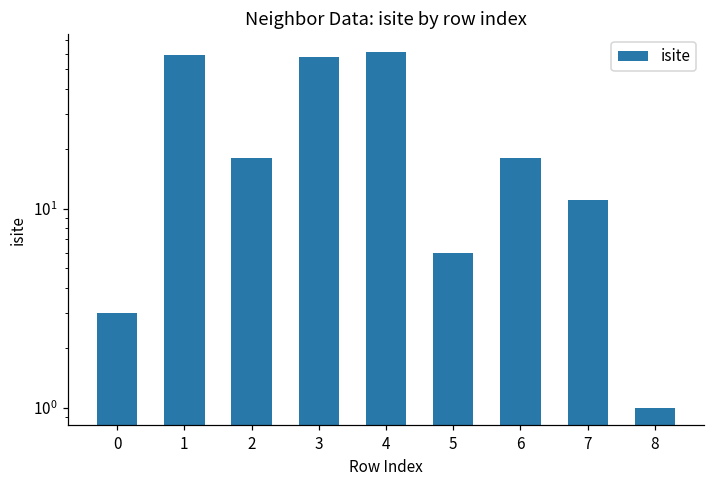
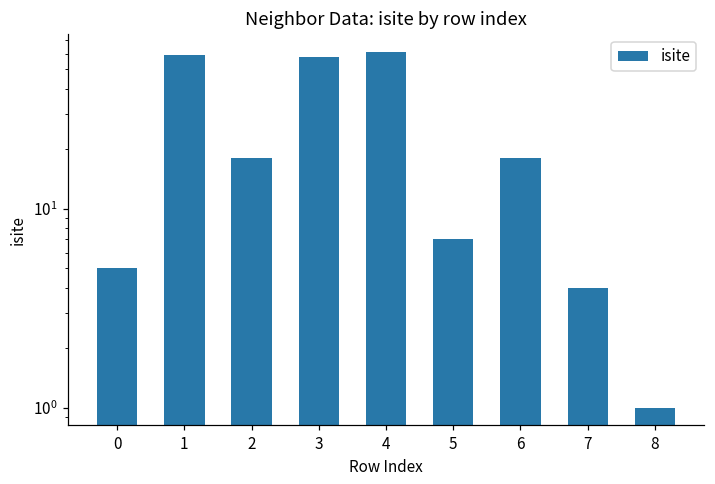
0: 3 -> 5
5: 6 -> 7
7: 11 -> 4
